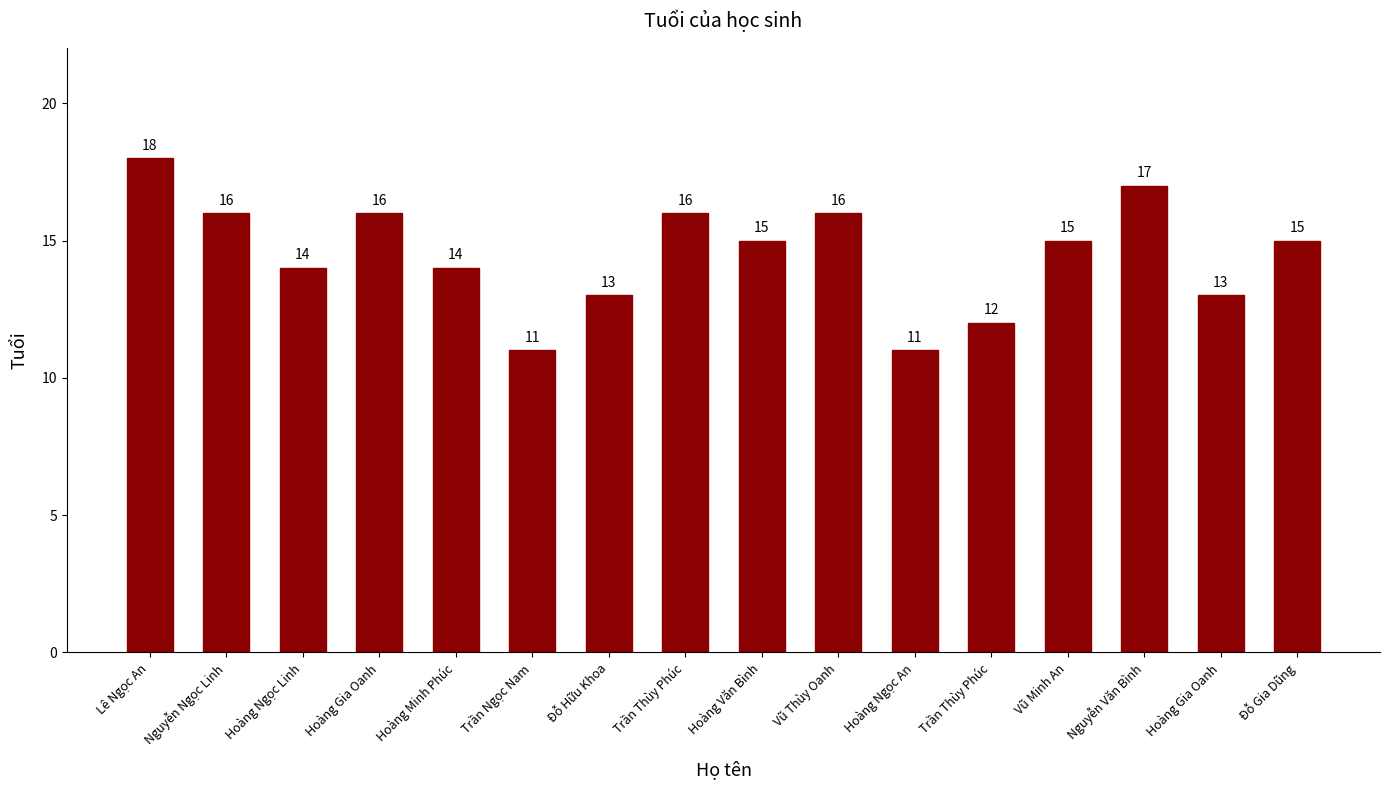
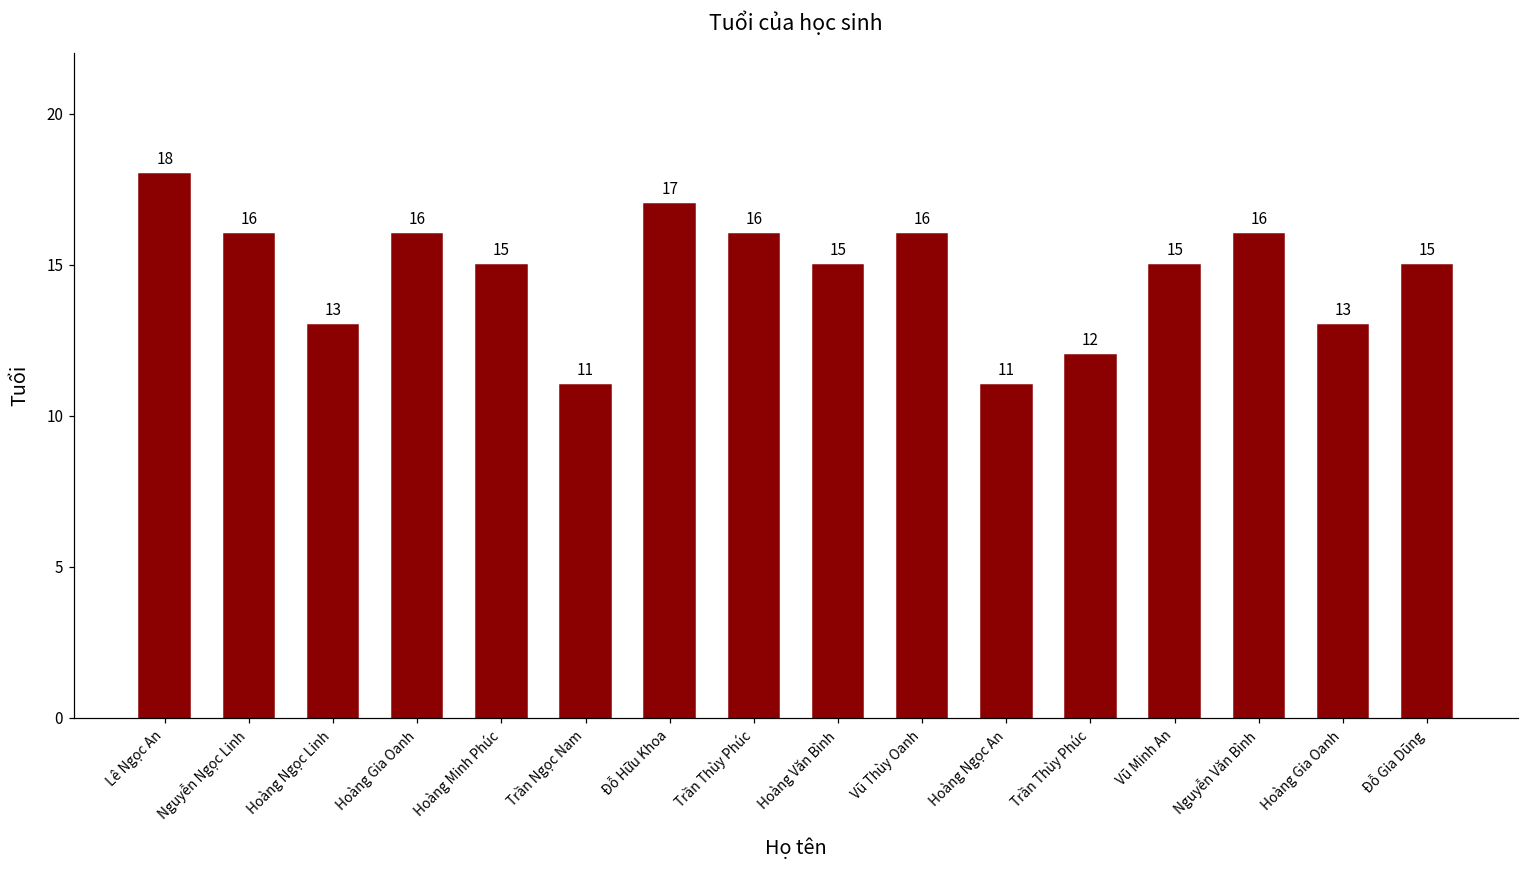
Hoàng Ngọc Linh: 14 -> 13
Hoàng Minh Phúc: 14 -> 15
Đỗ Hữu Khoa: 13 -> 17
Nguyễn Văn Bình: 17 -> 16
